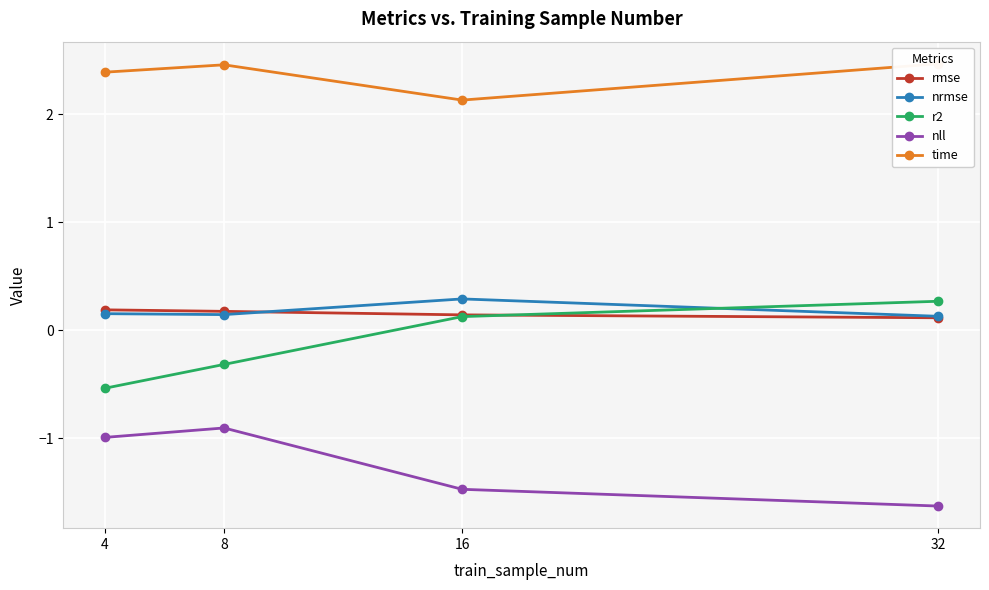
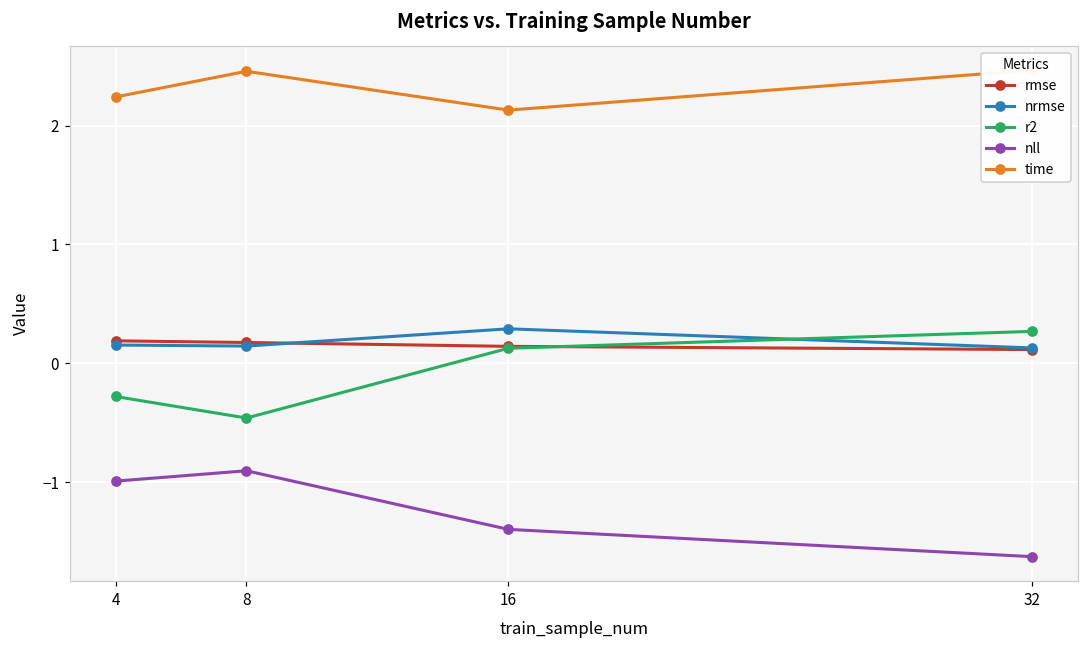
r2, 4: -0.54 -> -0.28
time, 4: 2.39 -> 2.24
r2, 8: -0.32 -> -0.46
nll, 16: -1.47 -> -1.40
